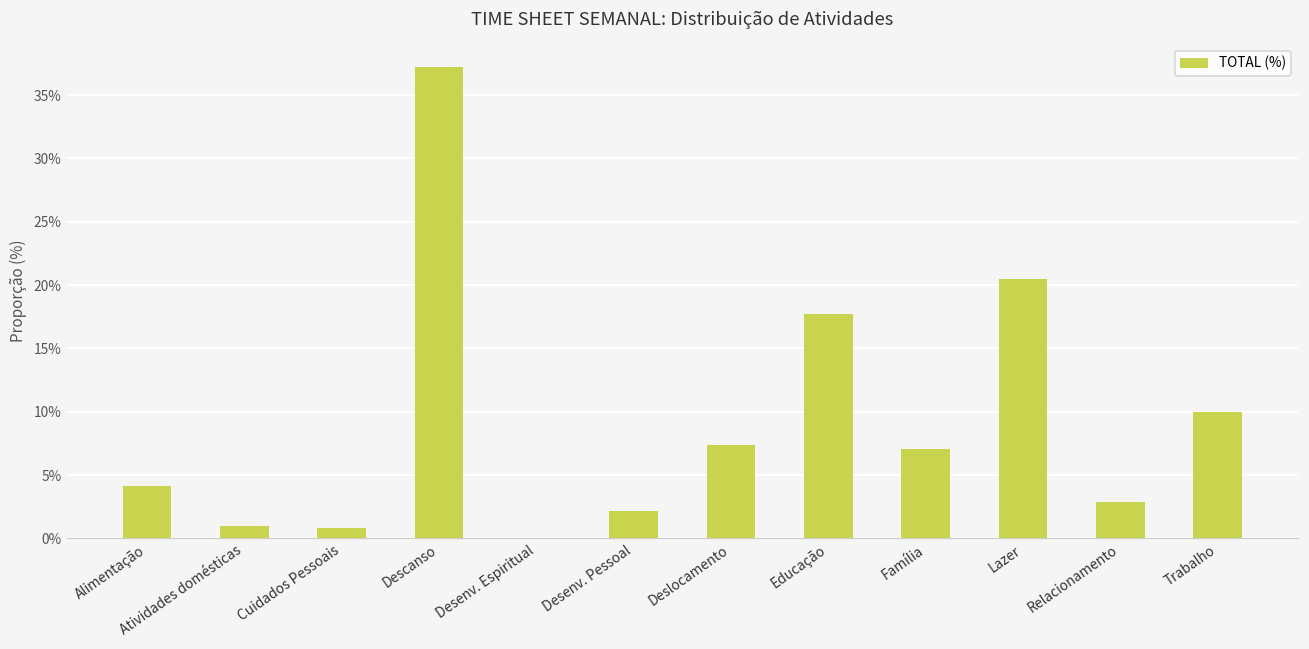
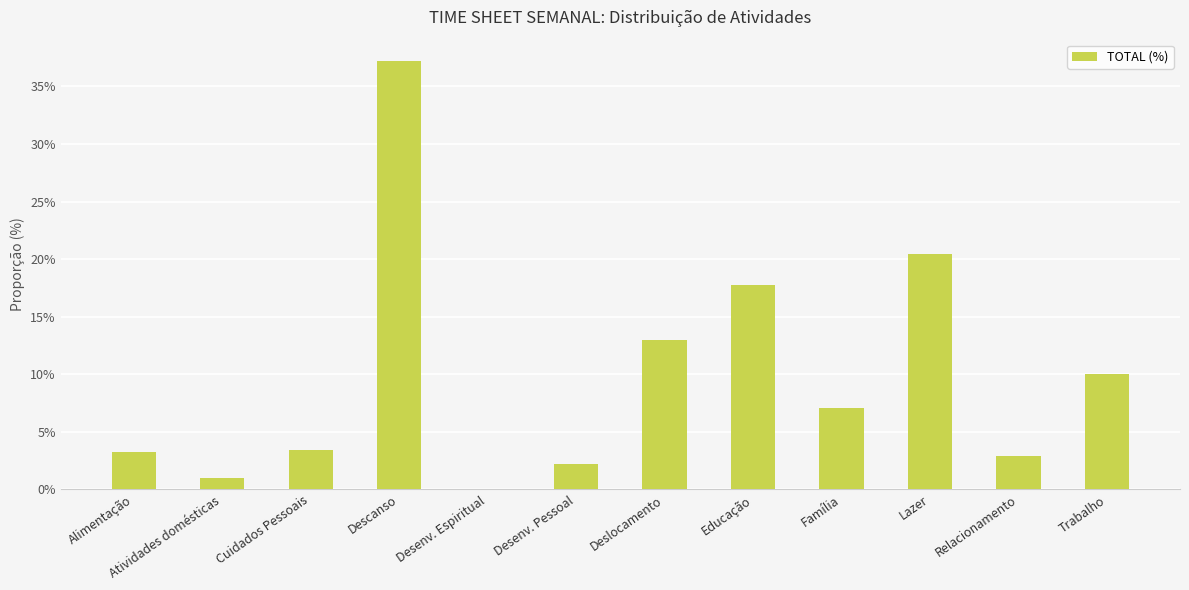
Alimentação: 4.1% -> 3.3%
Cuidados Pessoais: 0.9% -> 3.4%
Deslocamento: 7.4% -> 13.0%
